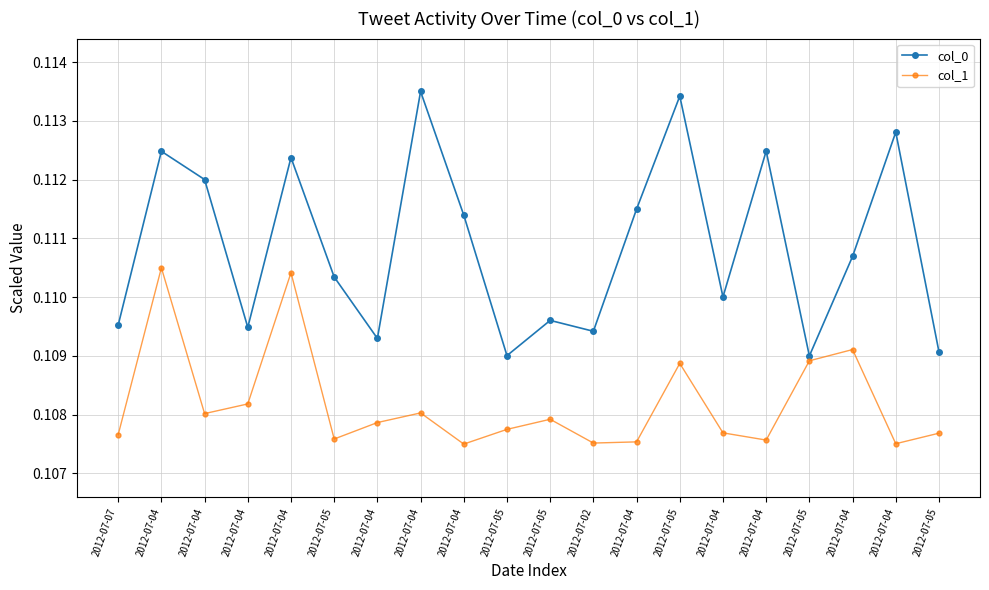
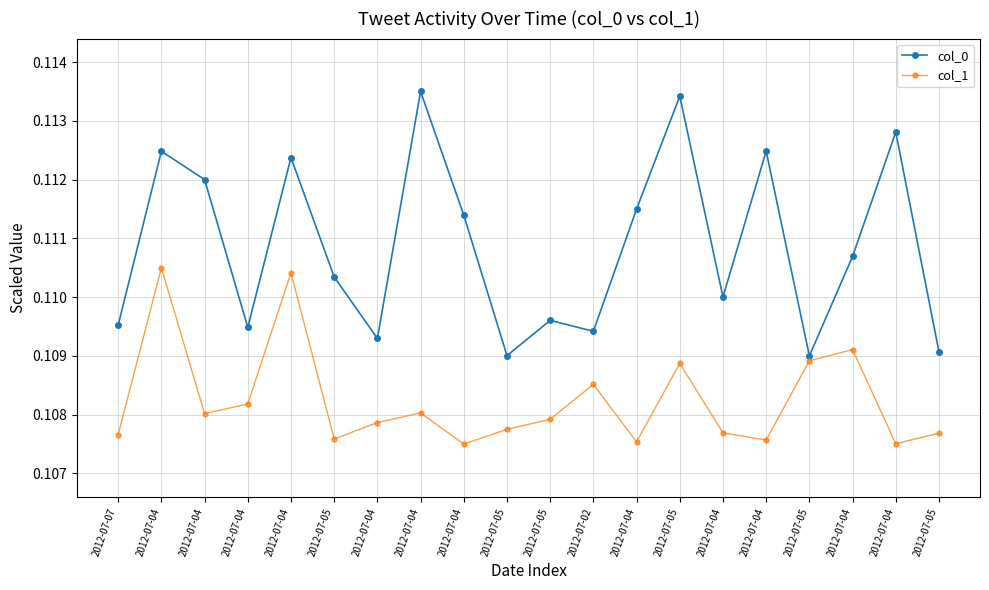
col_1, 2012-07-02: 0.1075 -> 0.1085
